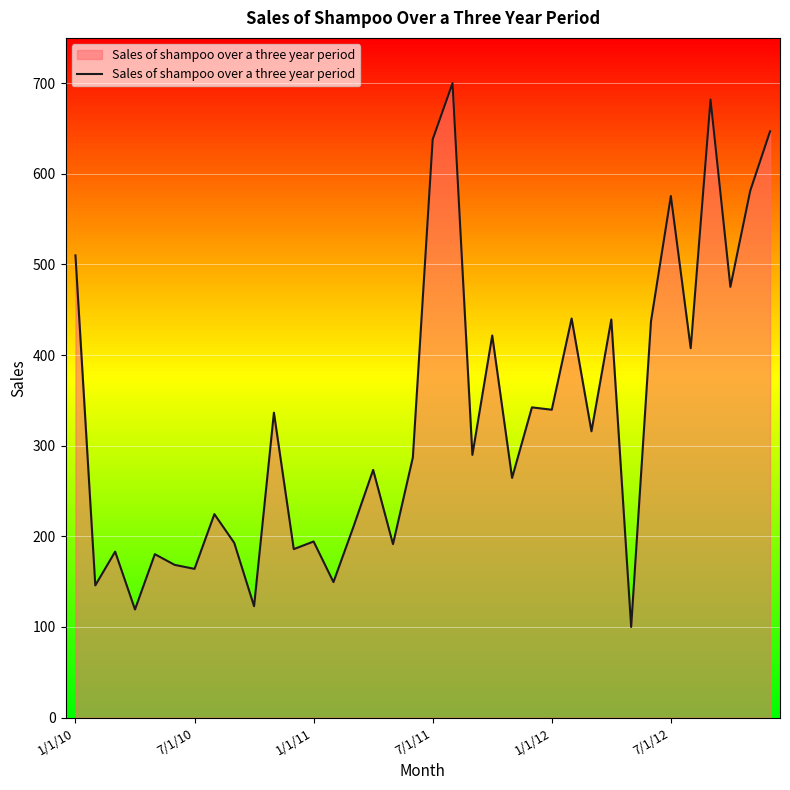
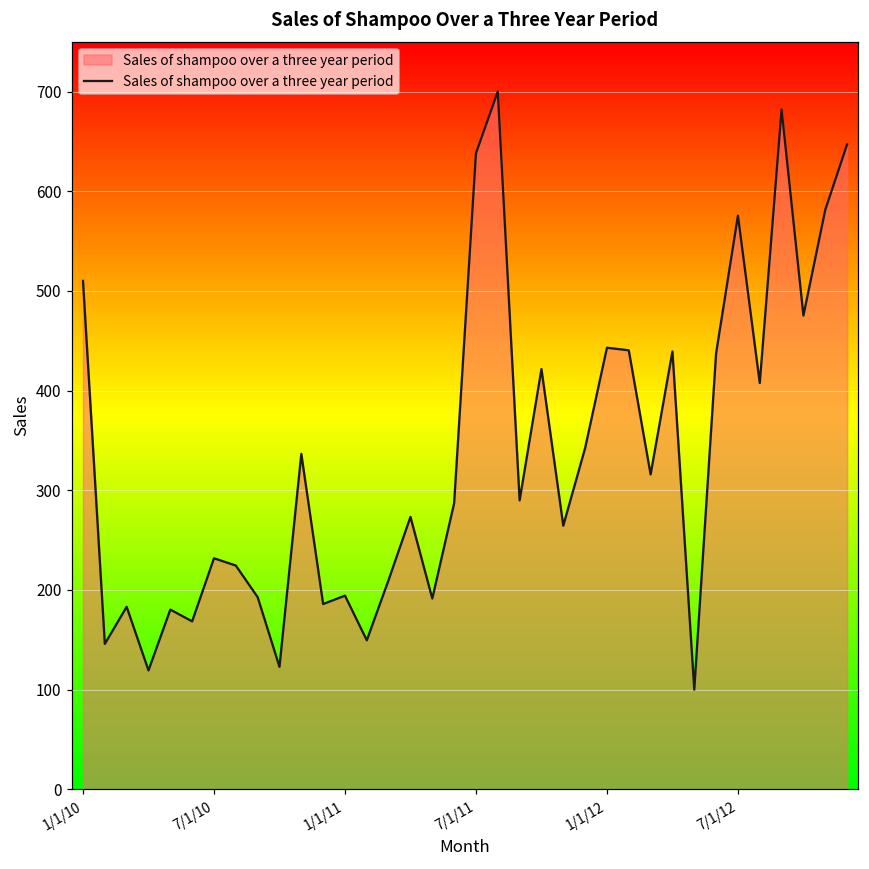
7/1/10: 160 -> 230
1/1/12: 340 -> 440
